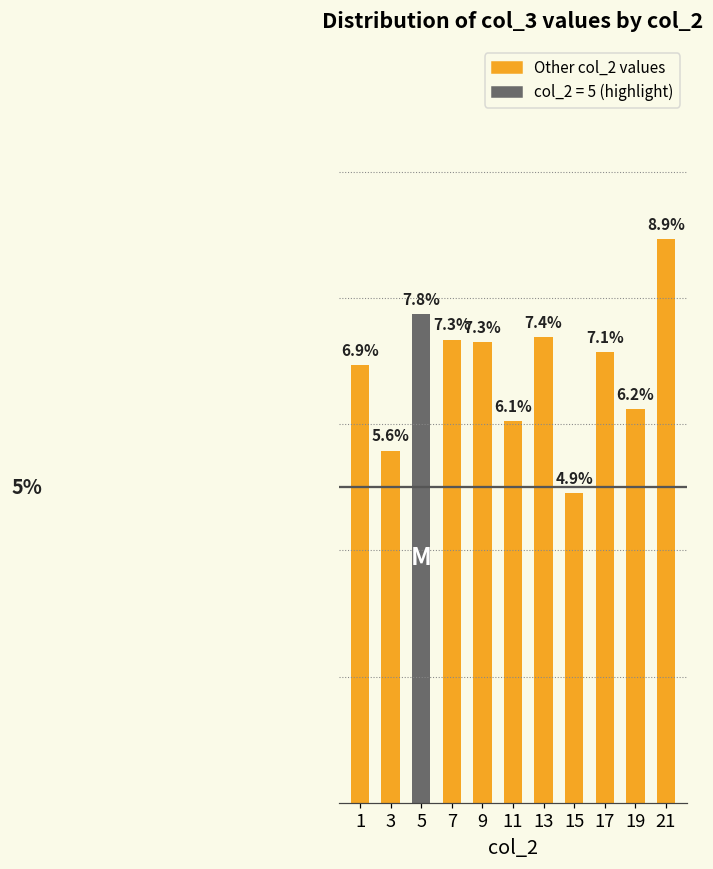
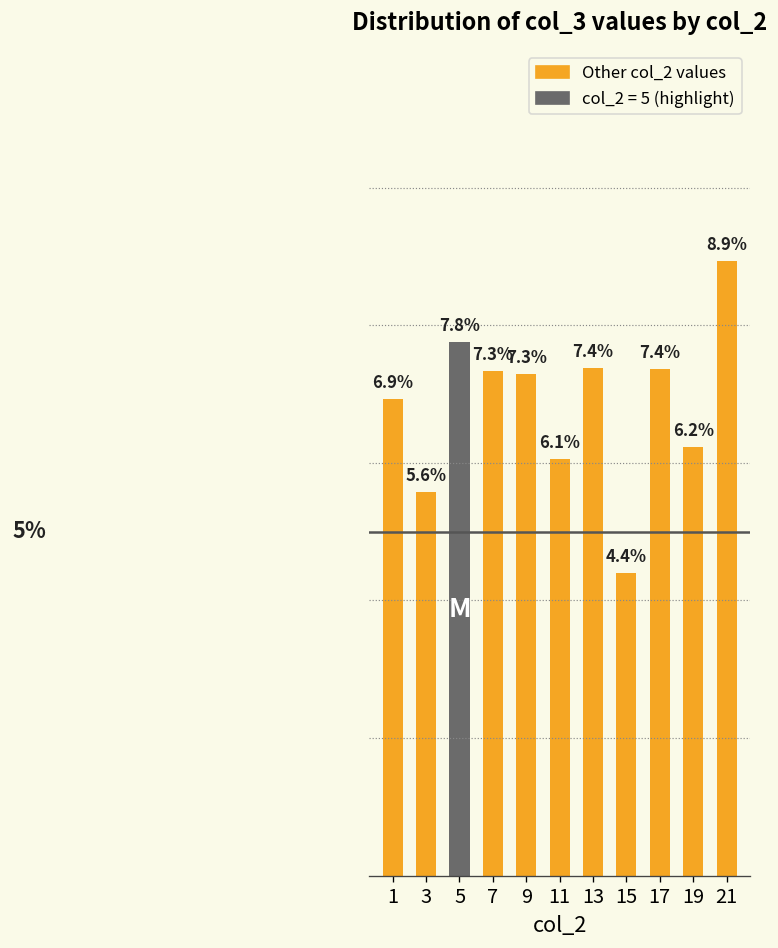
15: 4.9% -> 4.4%
17: 7.1% -> 7.4%
